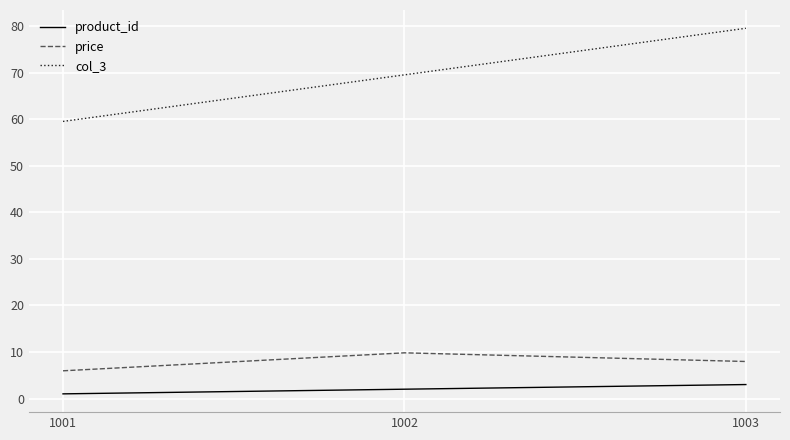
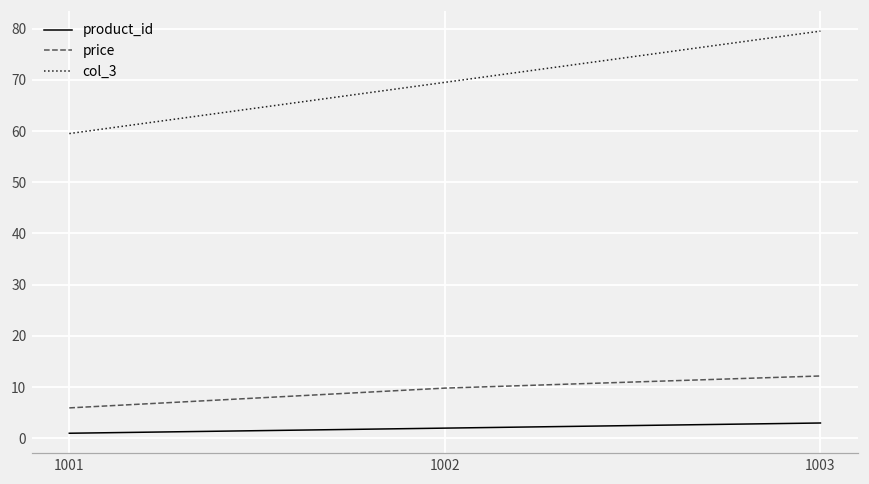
price, 1003: 8 -> 12
